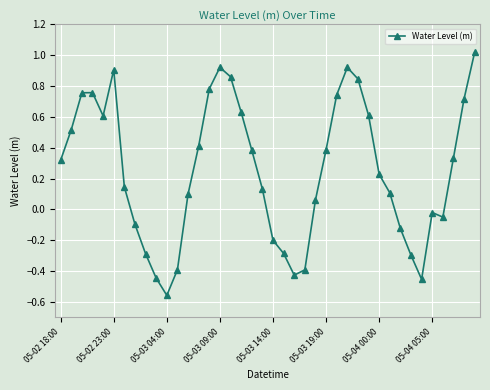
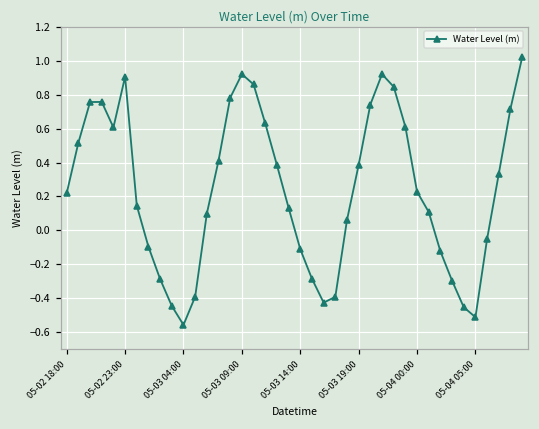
05-02 18:00: 0.32 -> 0.22
05-03 14:00: -0.20 -> -0.11
05-04 05:00: -0.02 -> -0.51
